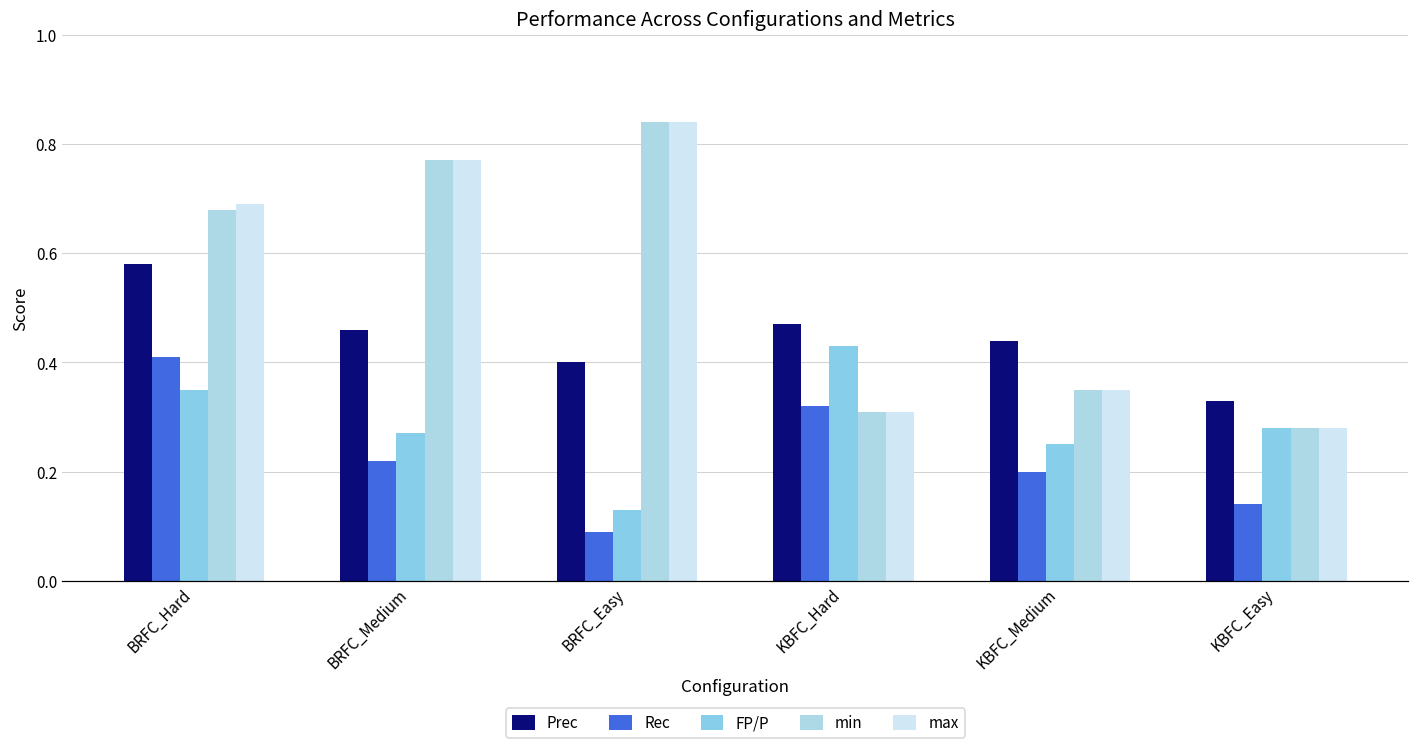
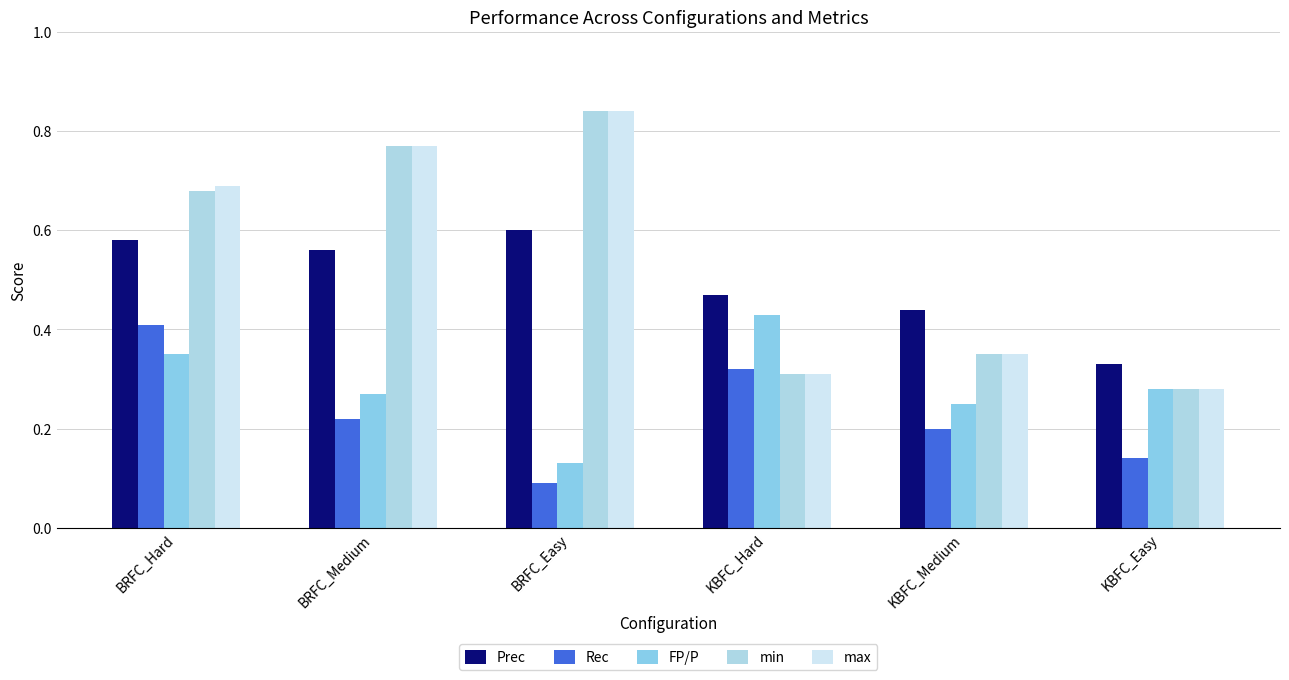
Prec, BRFC_Medium: 0.46 -> 0.56
Prec, BRFC_Easy: 0.4 -> 0.6
